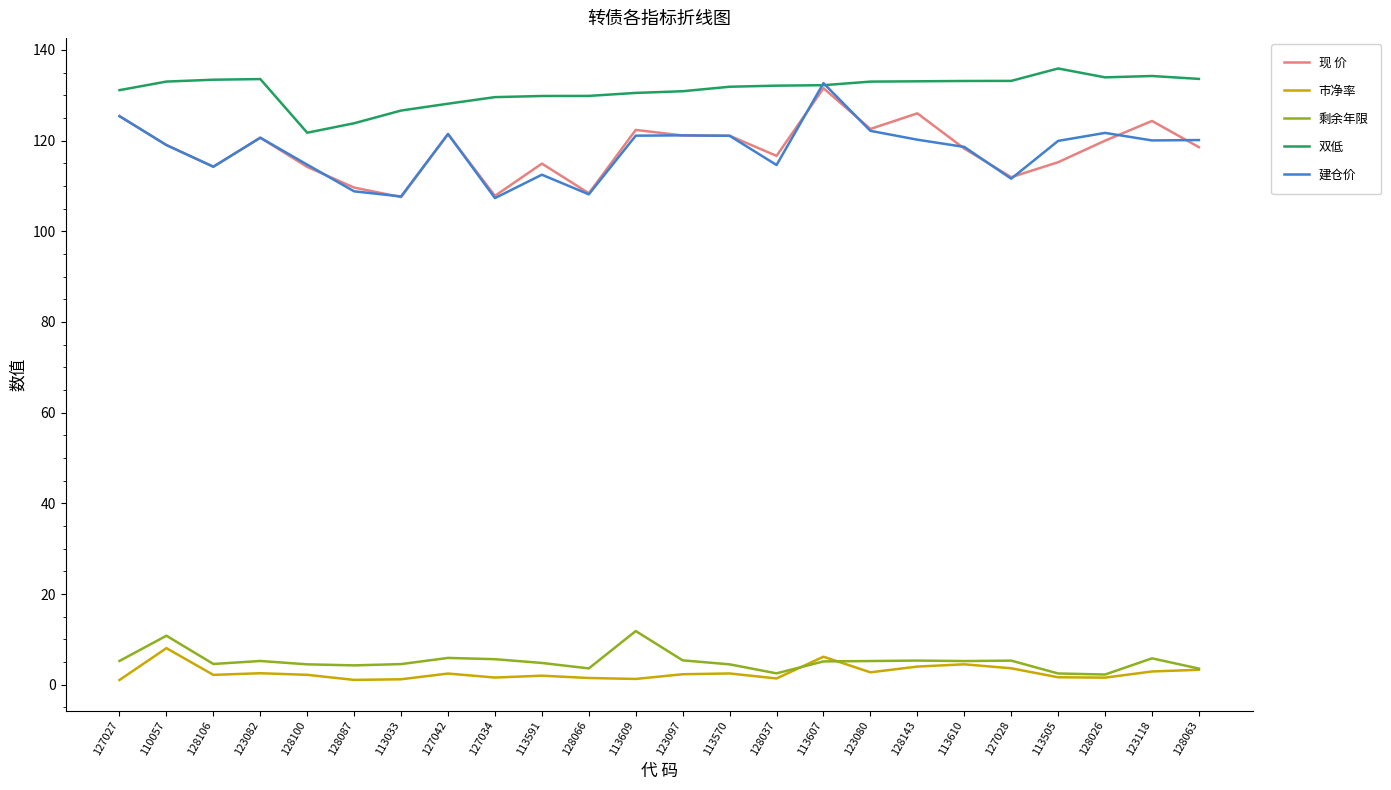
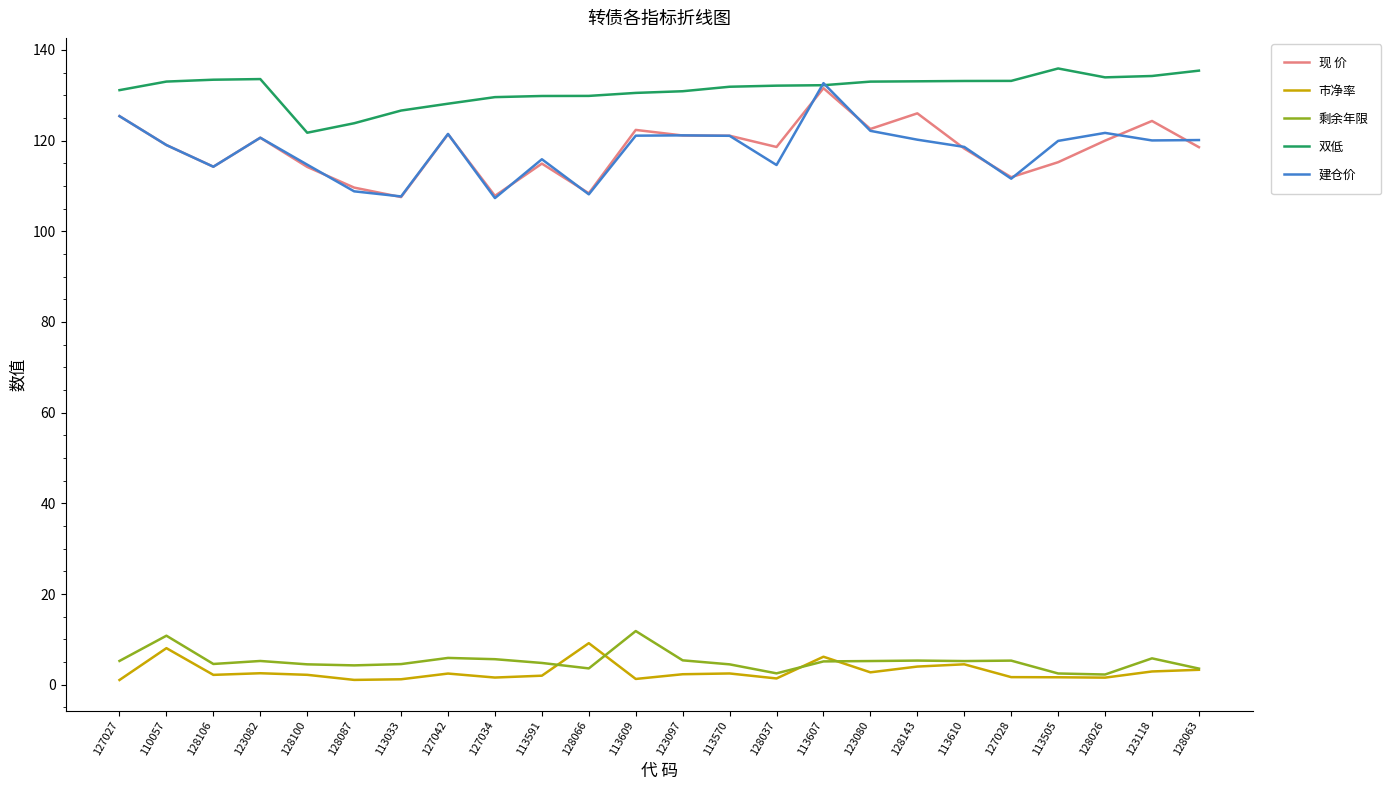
建仓价, 113591: 112 -> 116
市净率, 128066: 1 -> 9
现 价, 128037: 117 -> 119
市净率, 127028: 4 -> 2
双低, 128063: 134 -> 135
